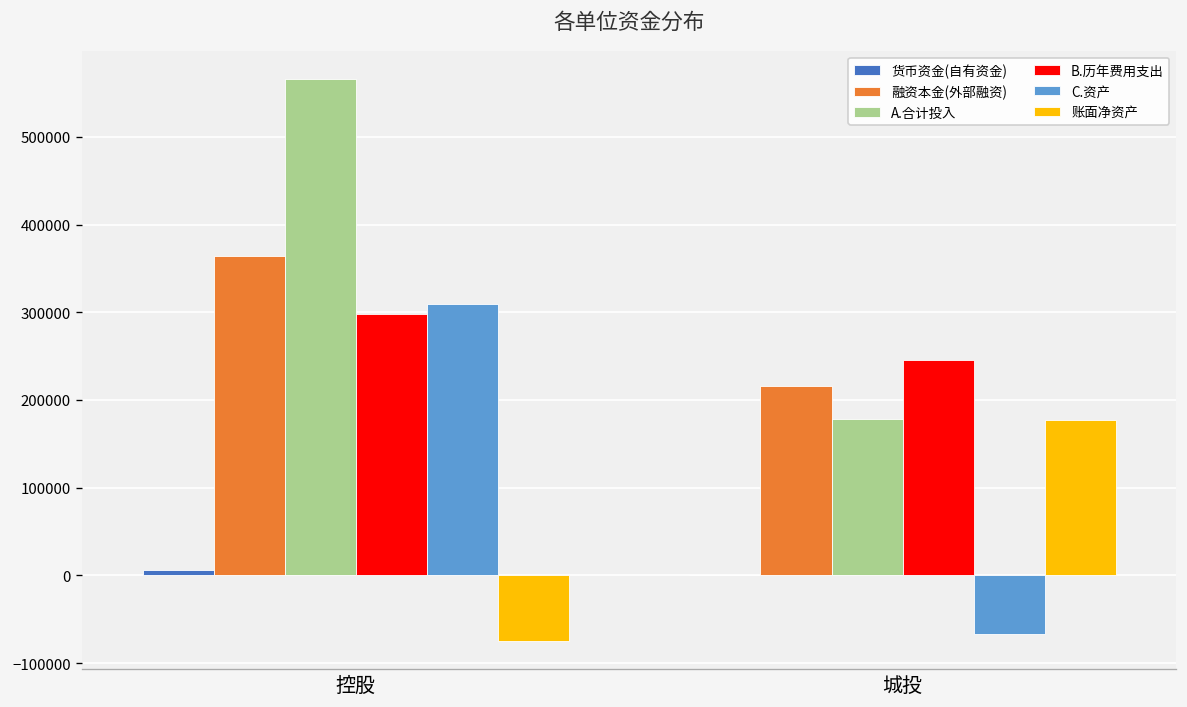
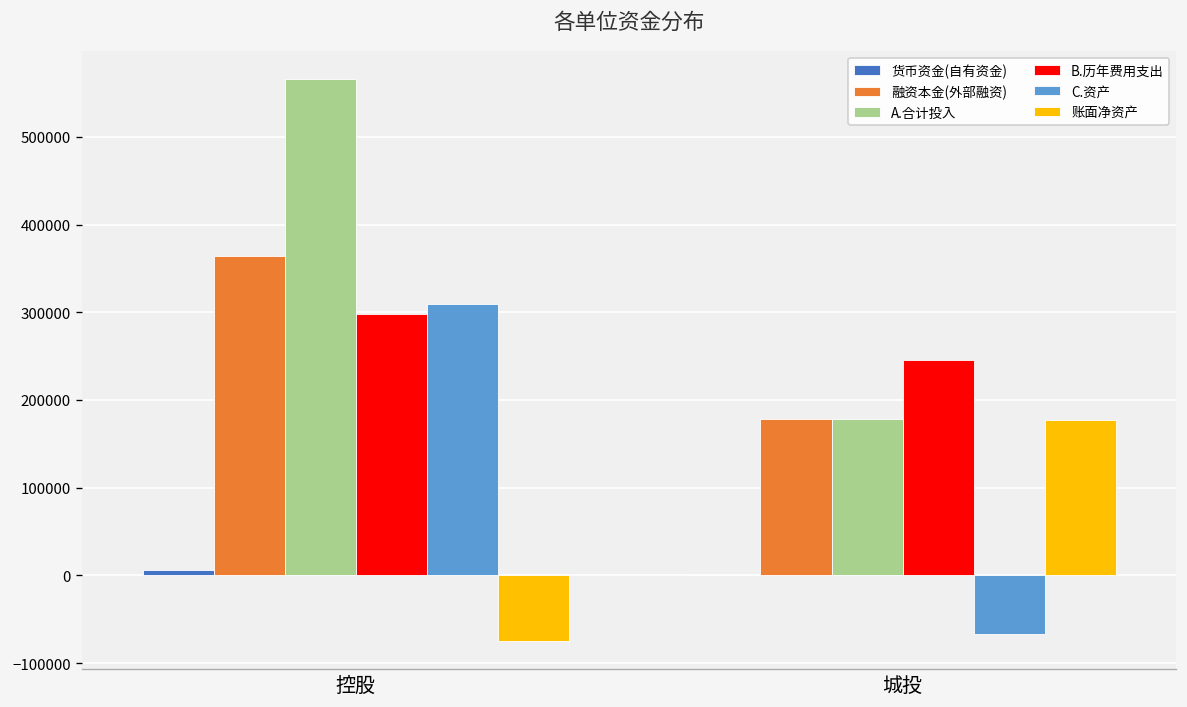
融资本金(外部融资), 城投: 220000 -> 180000
